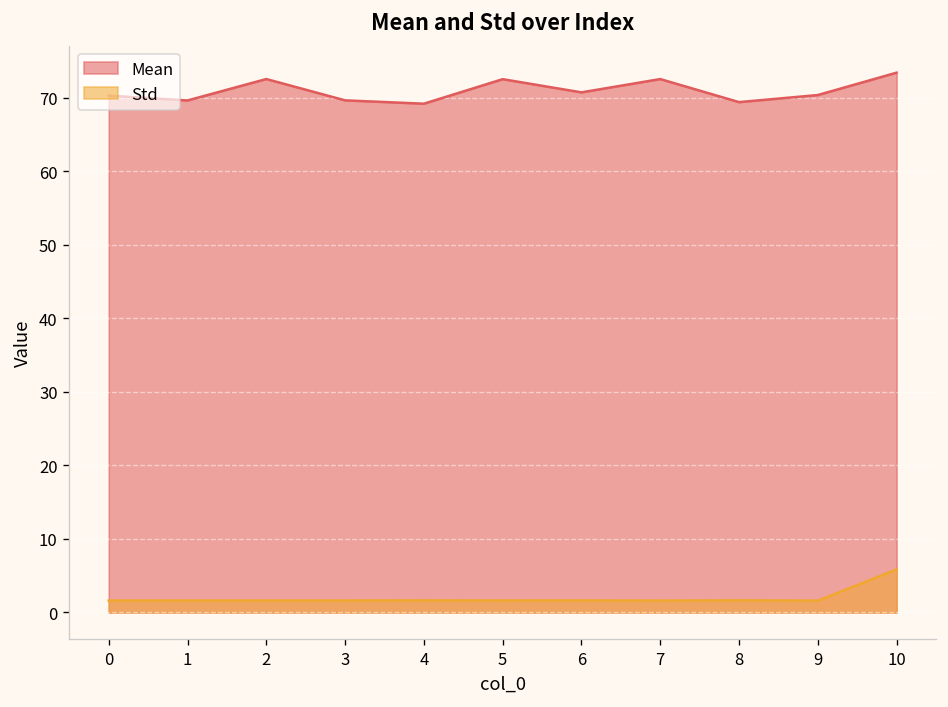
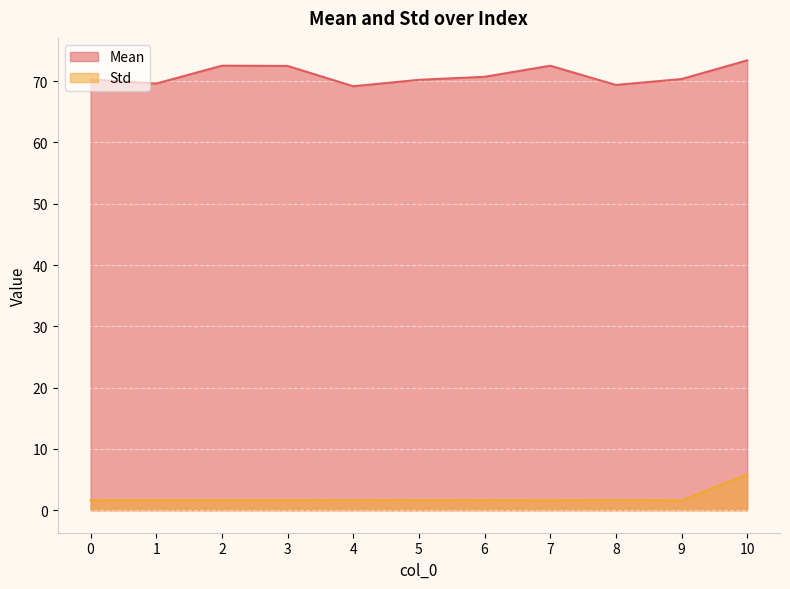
Mean, 3: 70 -> 72
Mean, 5: 73 -> 70
